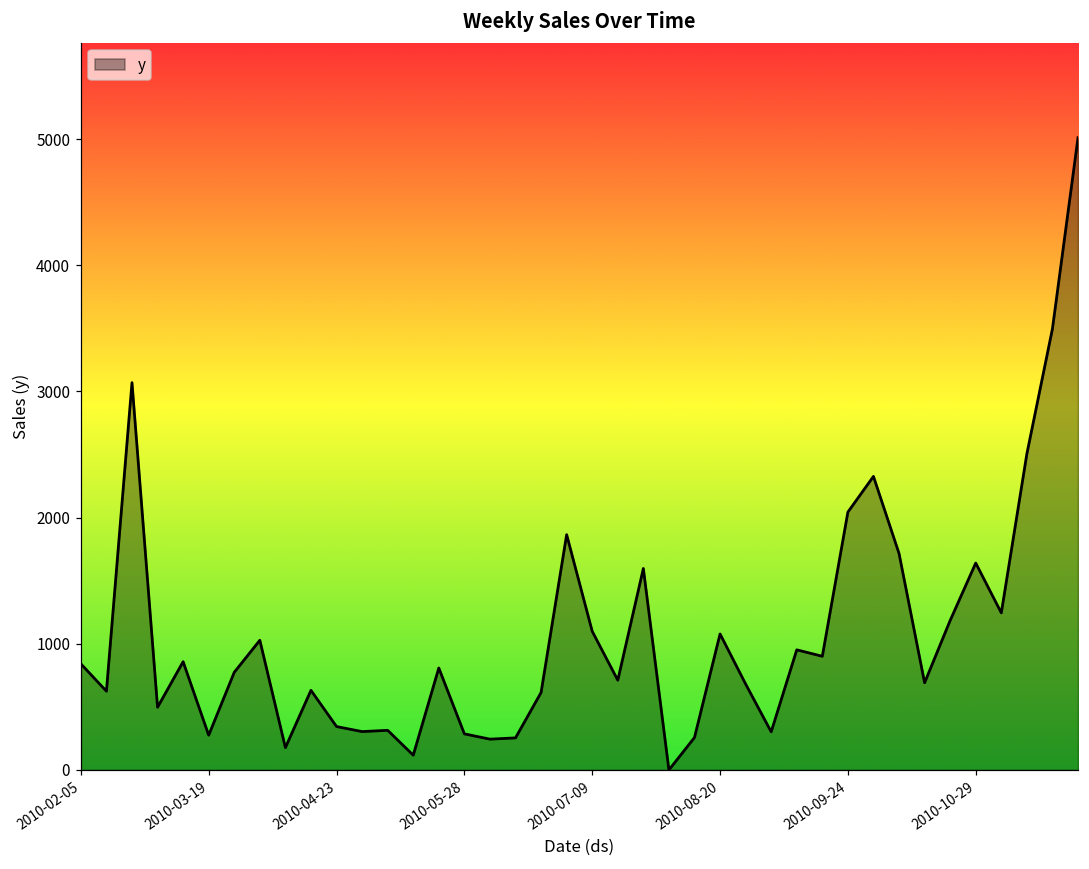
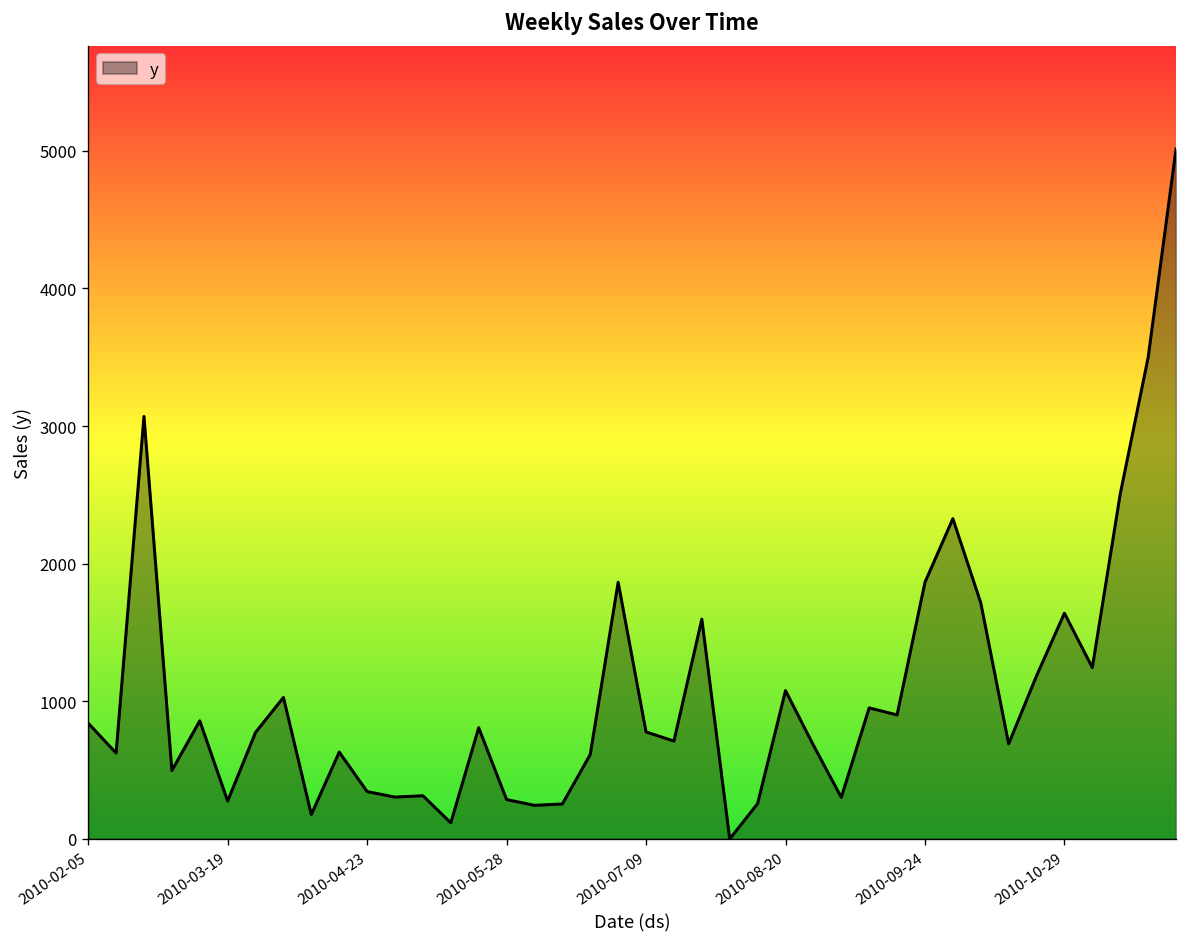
2010-07-09: 1100 -> 780
2010-09-24: 2040 -> 1870
